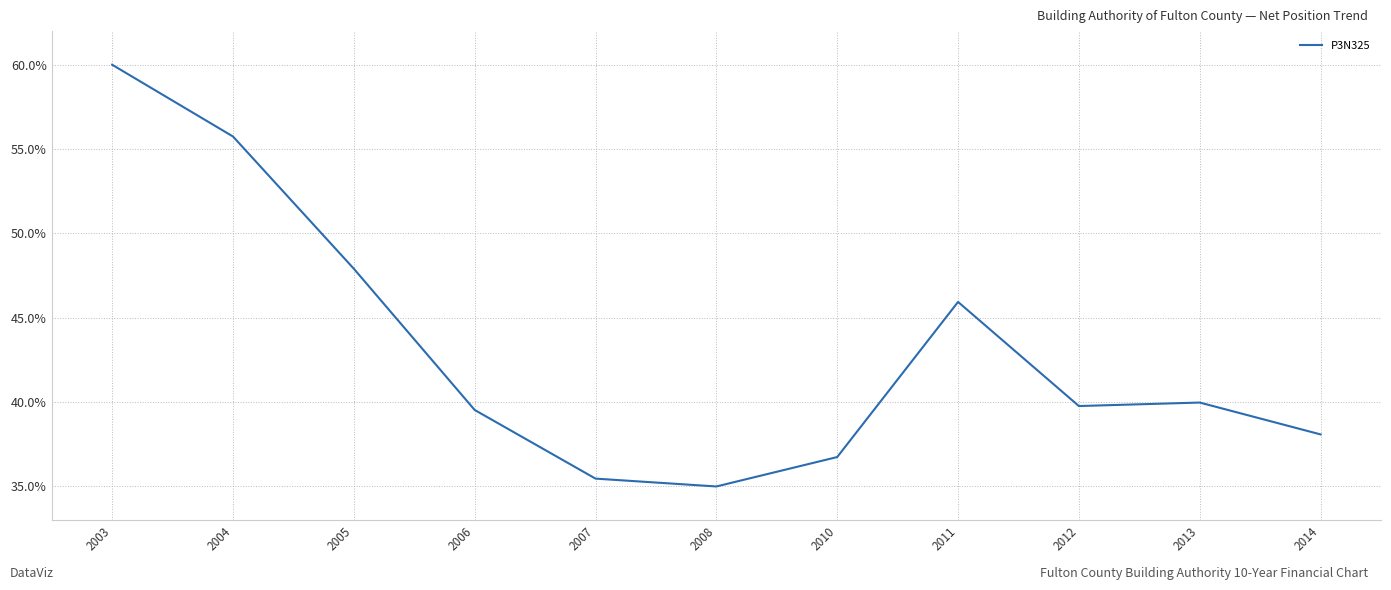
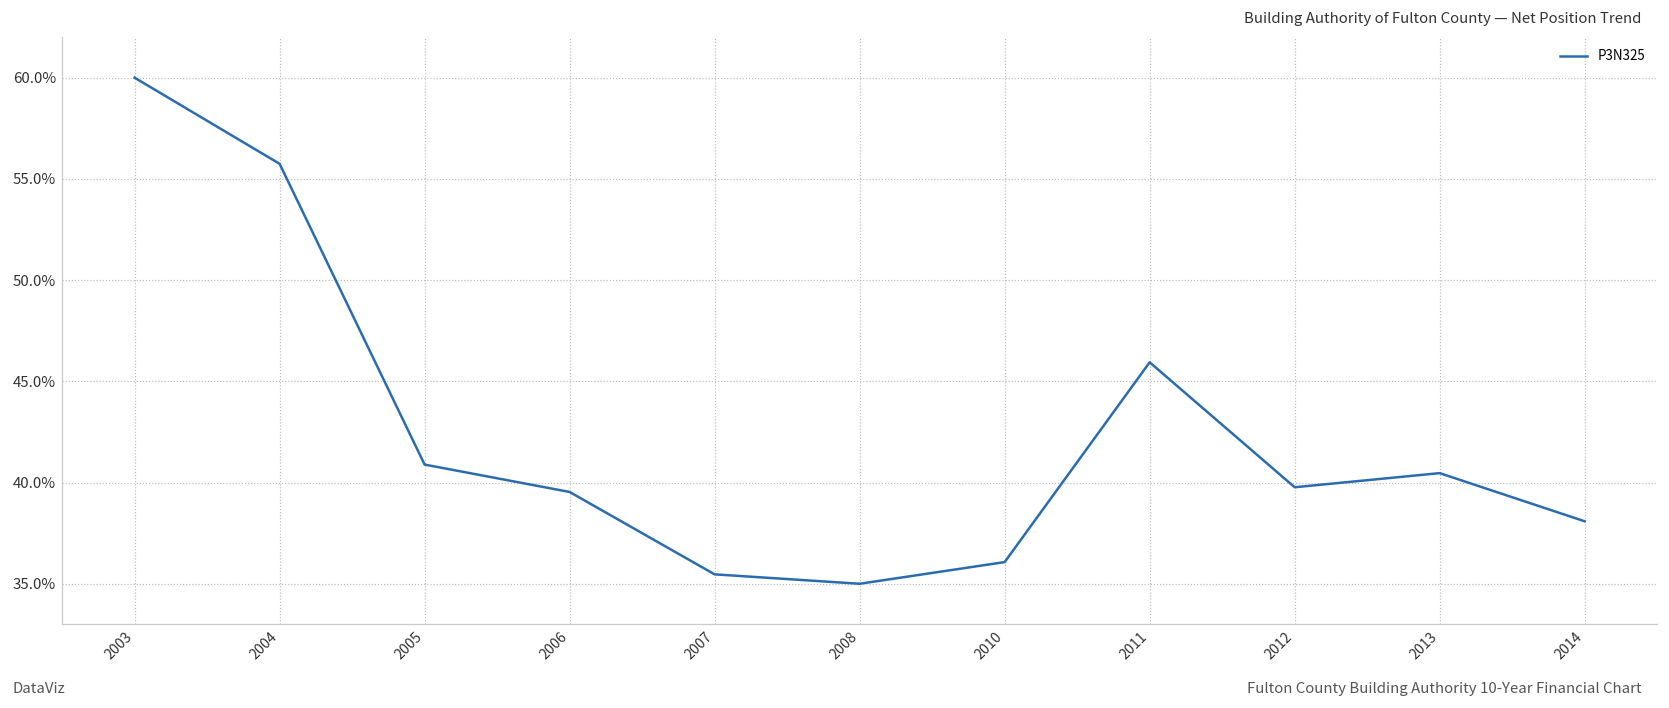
2005: 47.9% -> 40.9%
2010: 36.7% -> 36.1%
2013: 40.0% -> 40.5%
